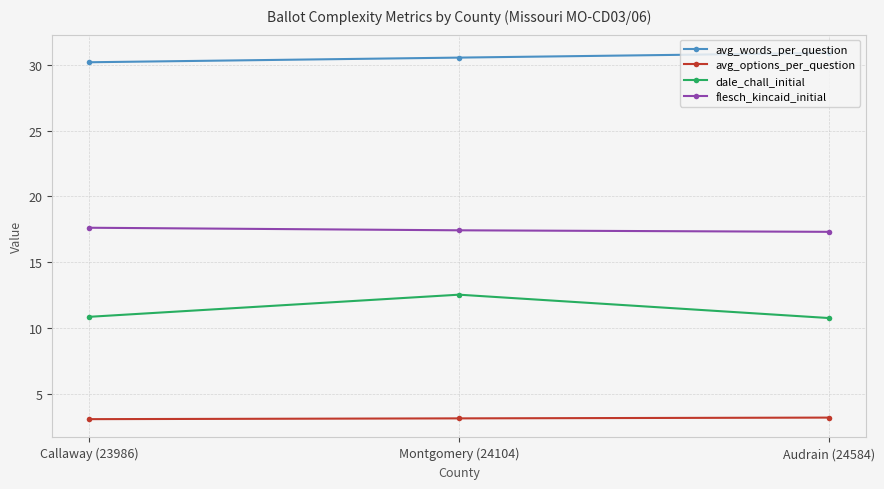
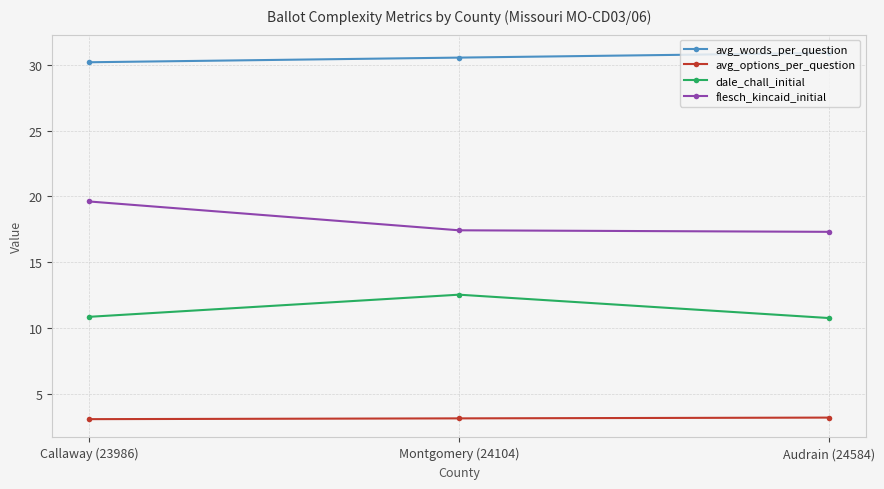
flesch_kincaid_initial, Callaway (23986): 17.6 -> 19.6
